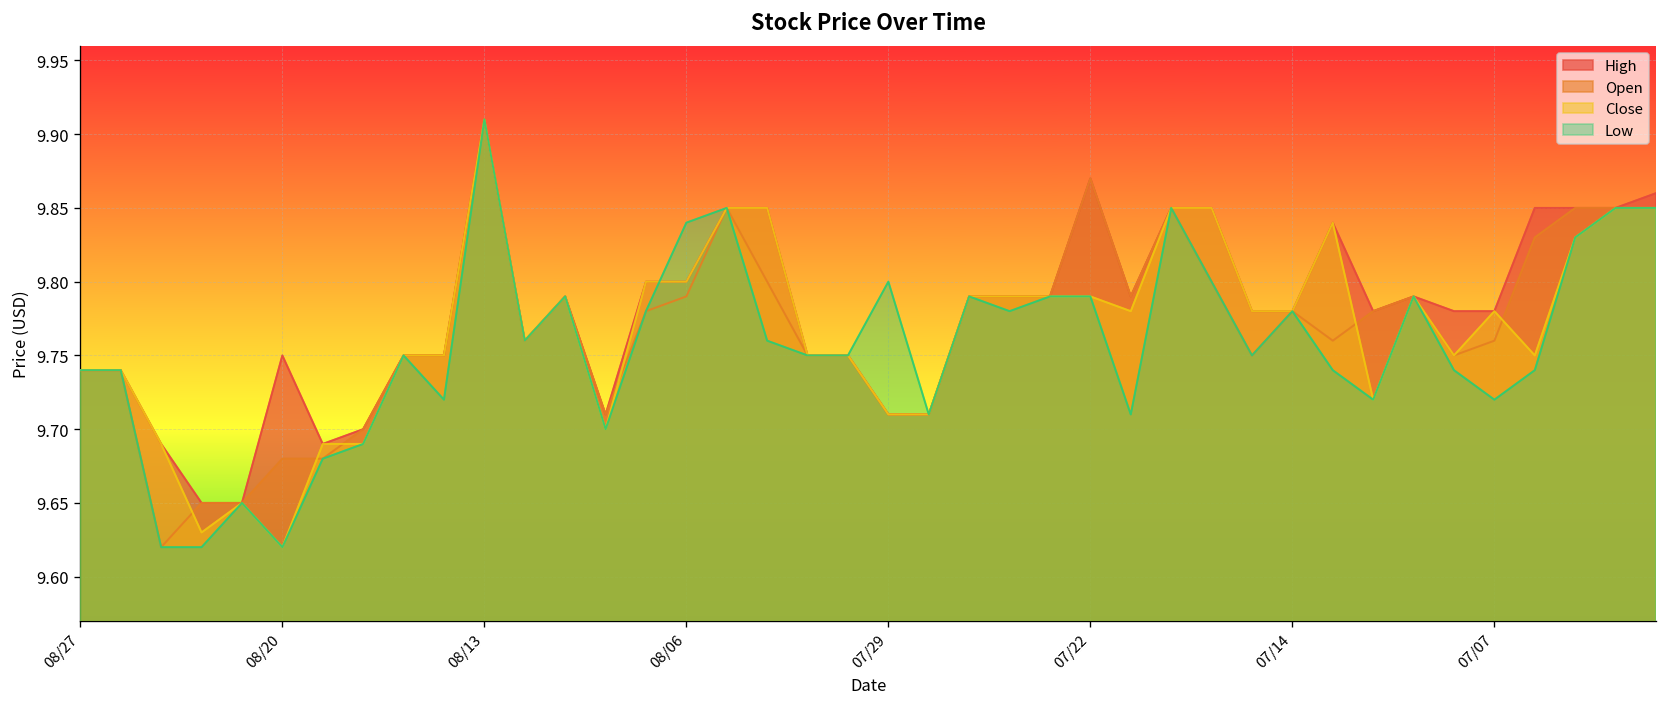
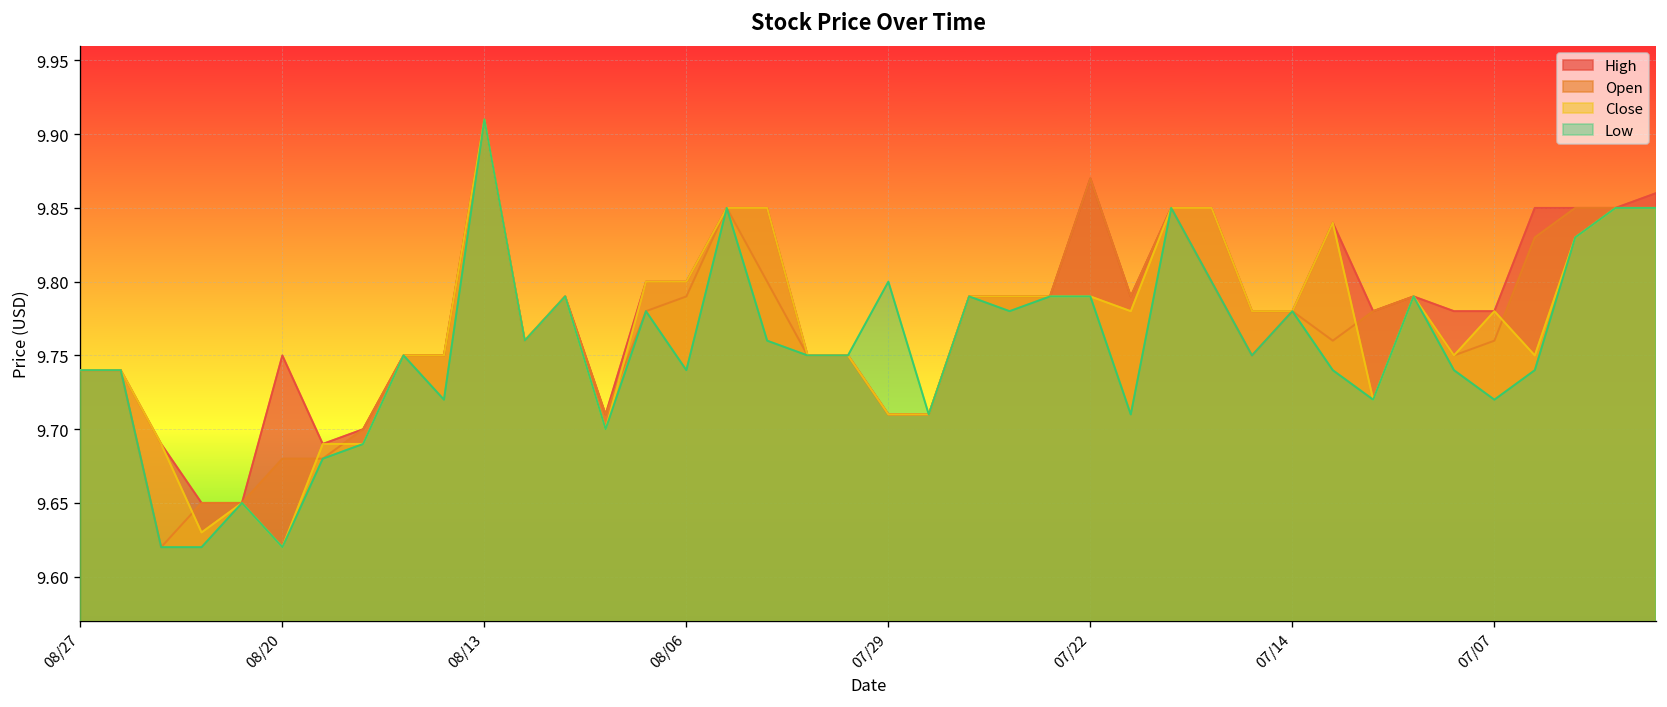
Low, 08/06: 9.84 -> 9.74
